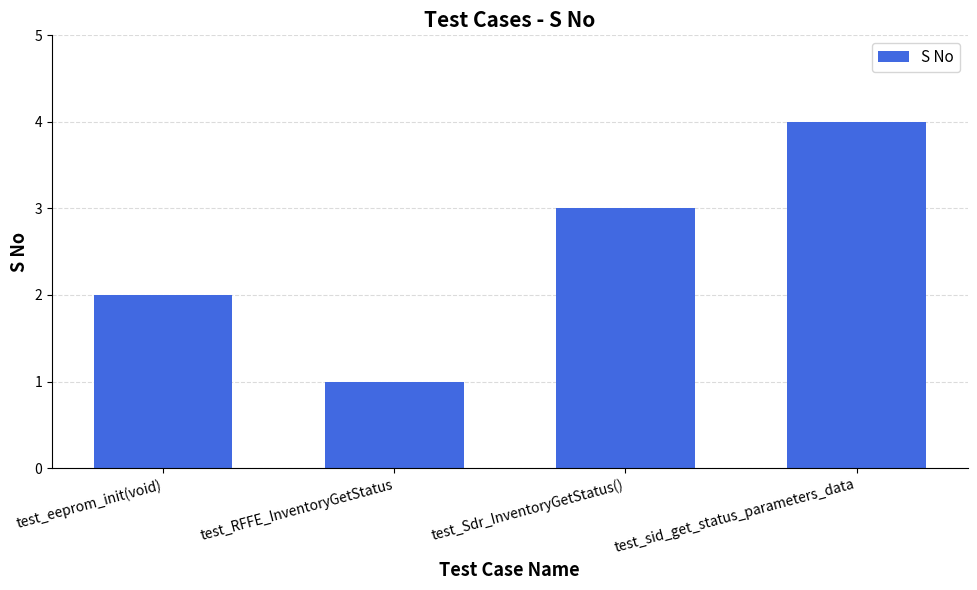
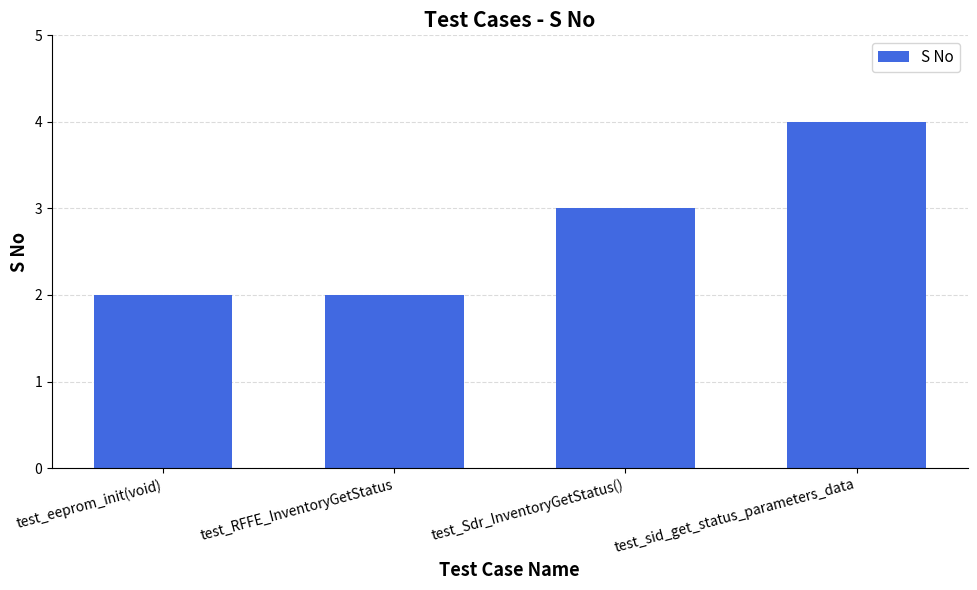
test_RFFE_InventoryGetStatus: 1 -> 2
